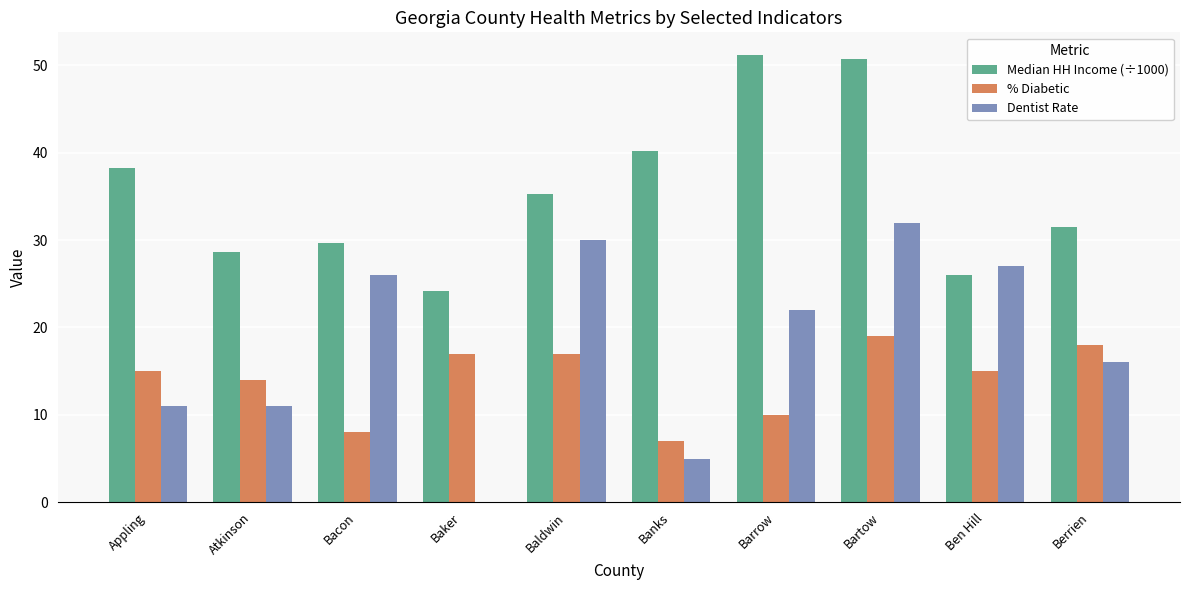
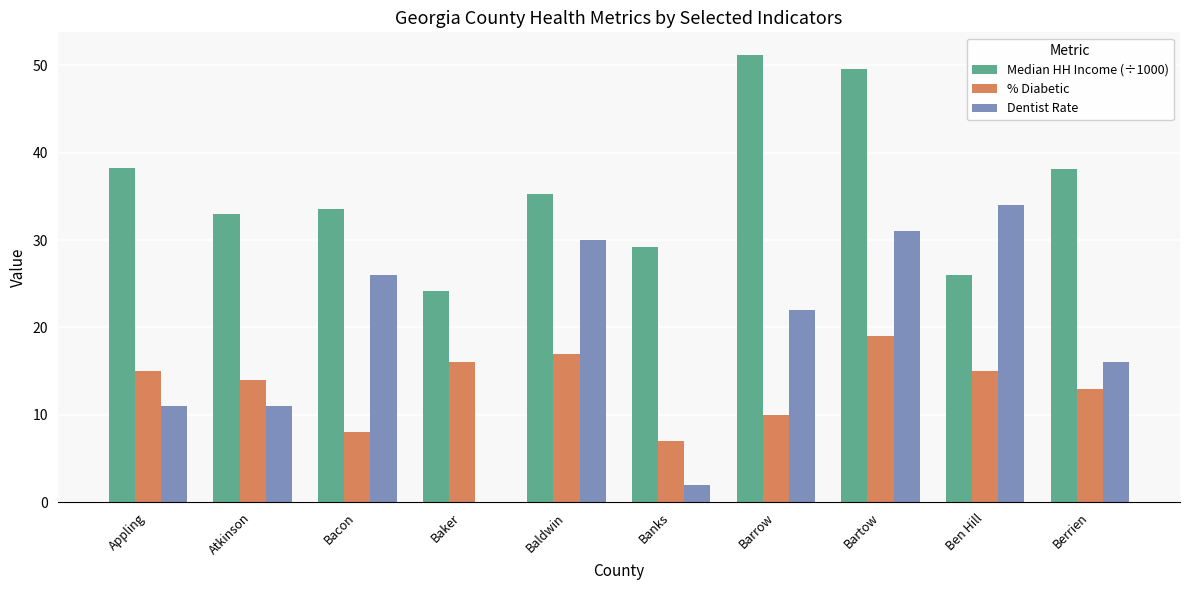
Median HH Income (÷1000), Atkinson: 29 -> 33
Median HH Income (÷1000), Bacon: 30 -> 34
% Diabetic, Baker: 17 -> 16
Median HH Income (÷1000), Banks: 40 -> 29
Dentist Rate, Banks: 5 -> 2
Median HH Income (÷1000), Bartow: 51 -> 50
Dentist Rate, Bartow: 32 -> 31
Dentist Rate, Ben Hill: 27 -> 34
Median HH Income (÷1000), Berrien: 32 -> 38
% Diabetic, Berrien: 18 -> 13
